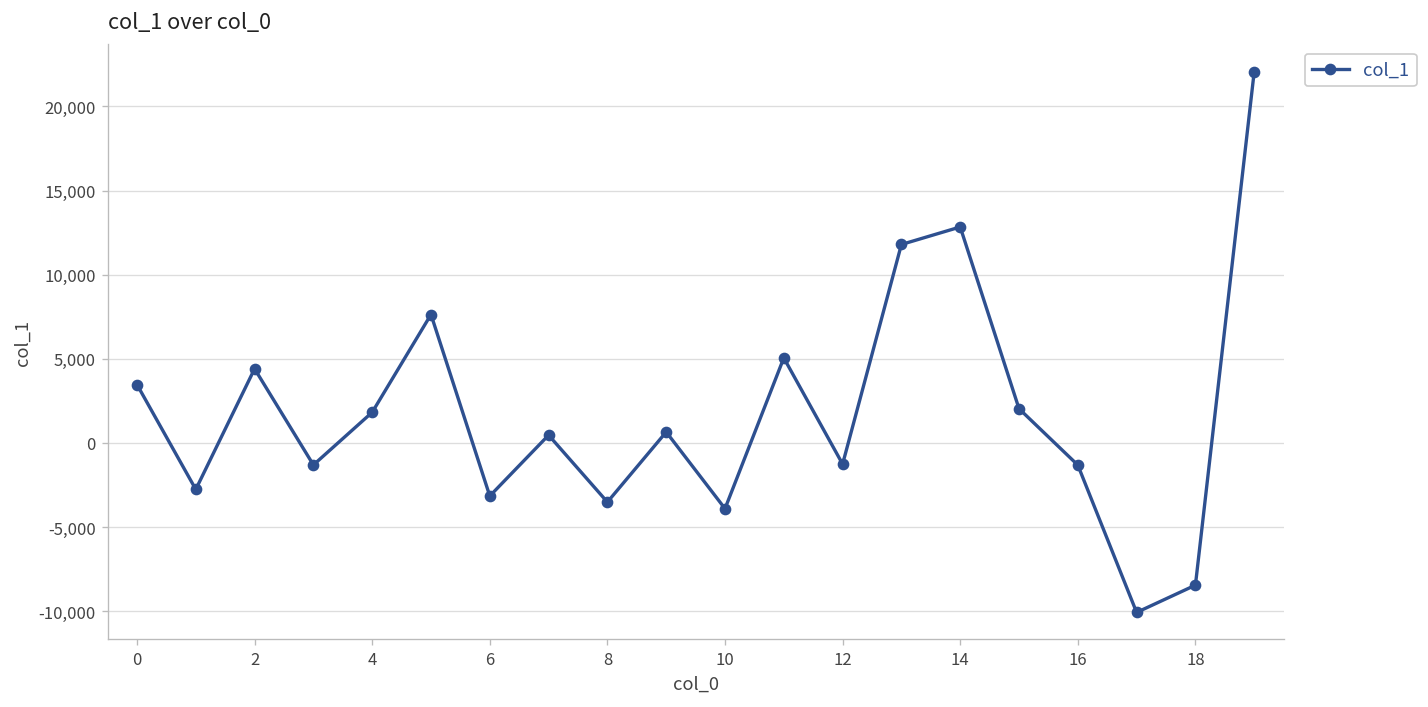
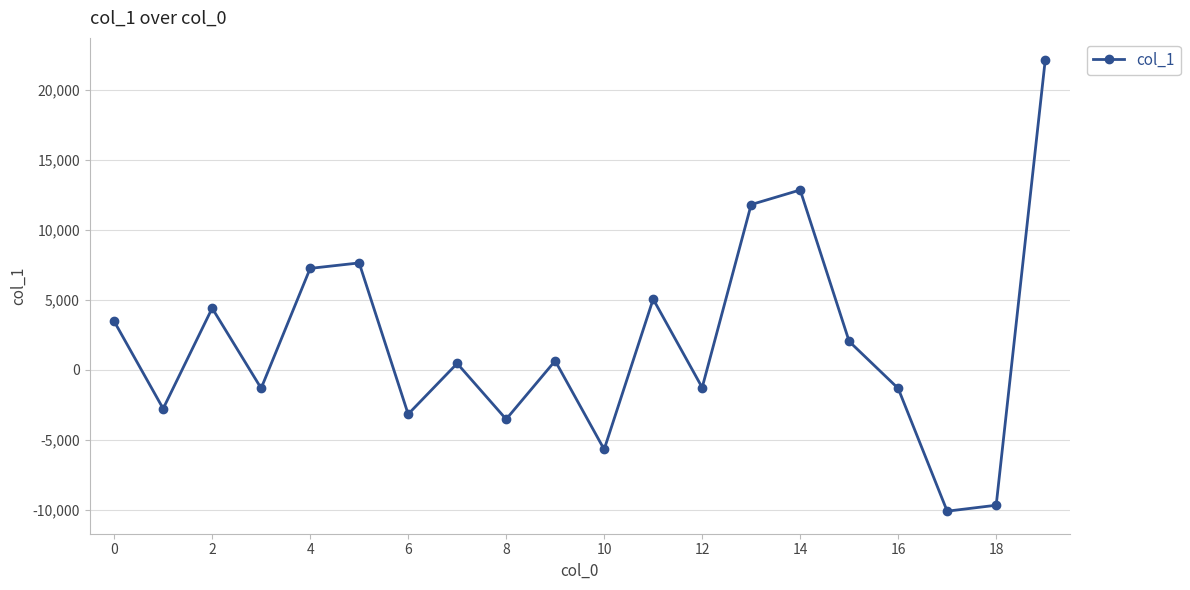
4: 1,800 -> 7,200
10: -3,900 -> -5,700
18: -8,400 -> -9,600
